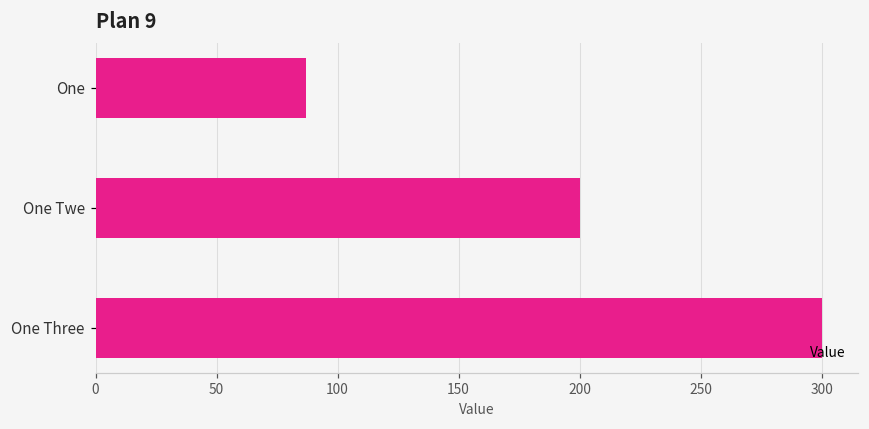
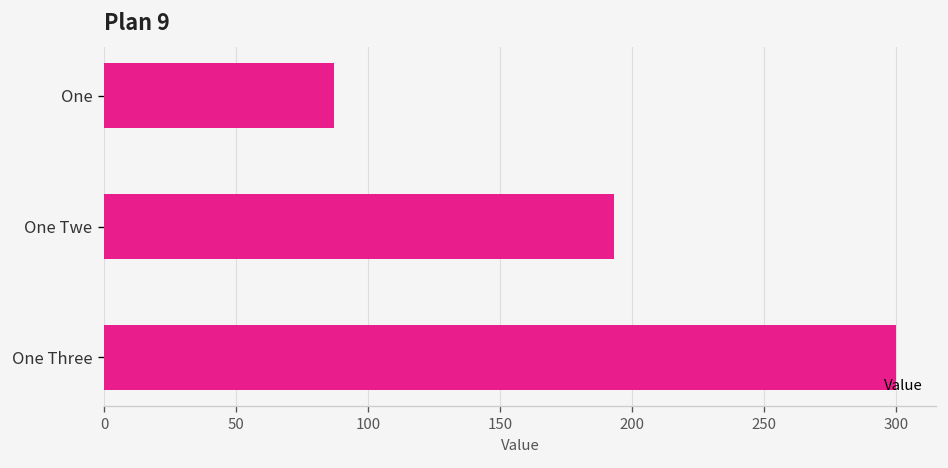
One Twe: 200 -> 193
